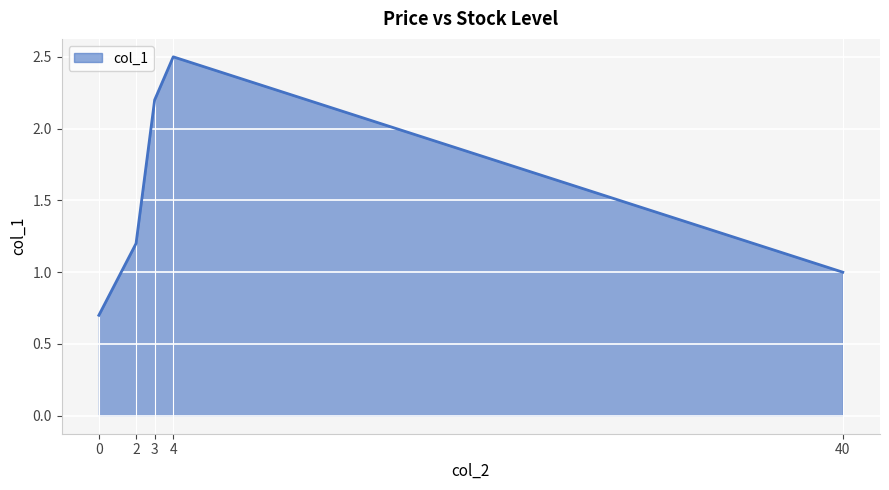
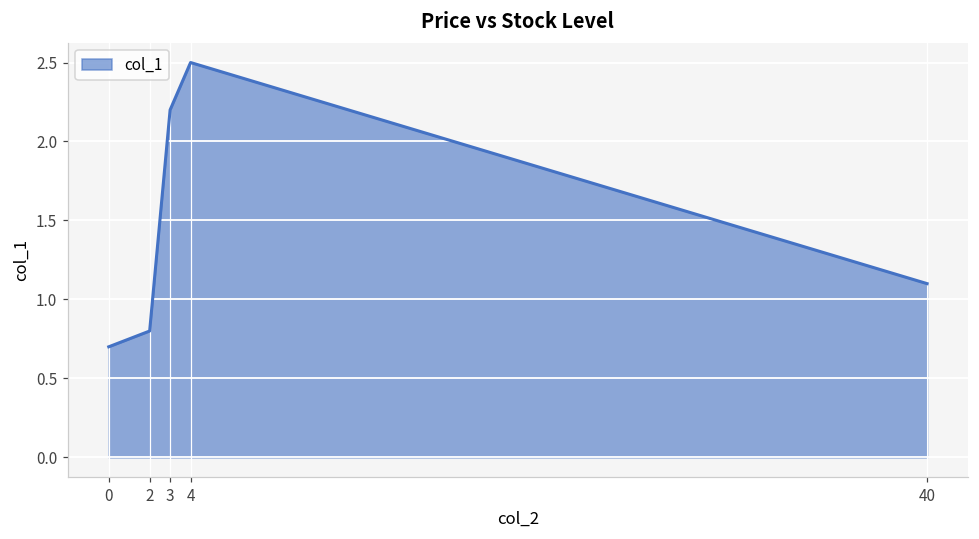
2: 1.2 -> 0.8
40: 1.0 -> 1.1
